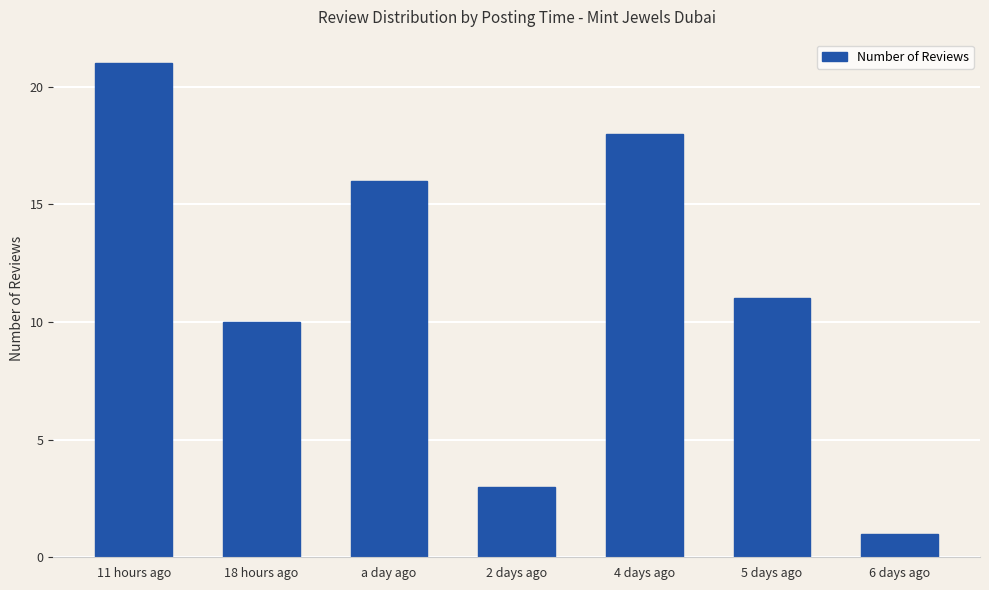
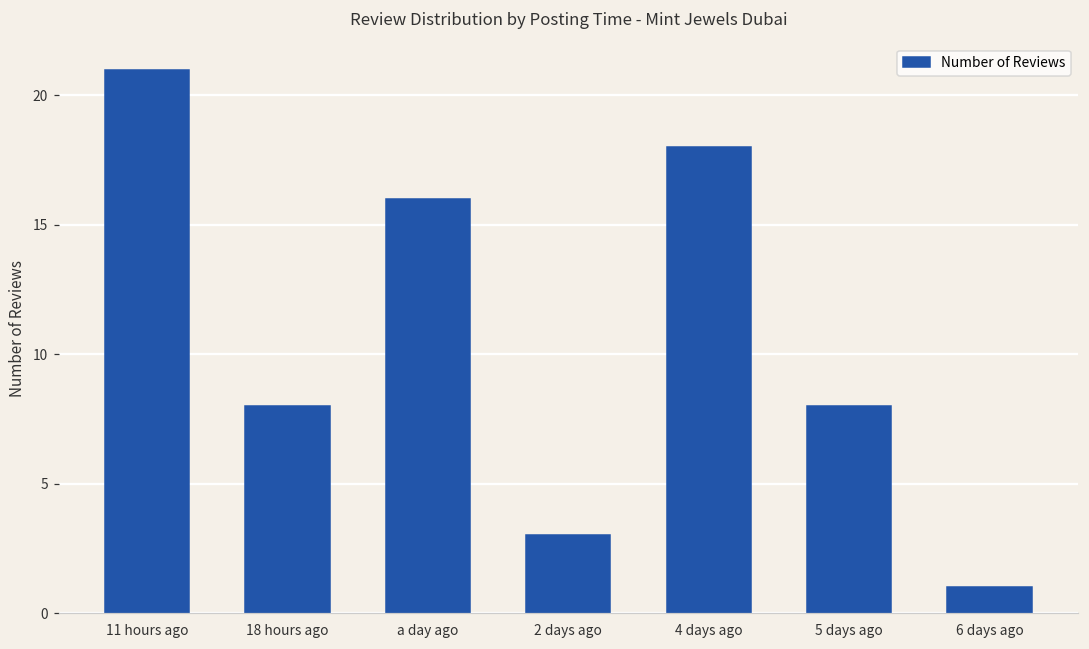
18 hours ago: 10 -> 8
5 days ago: 11 -> 8
